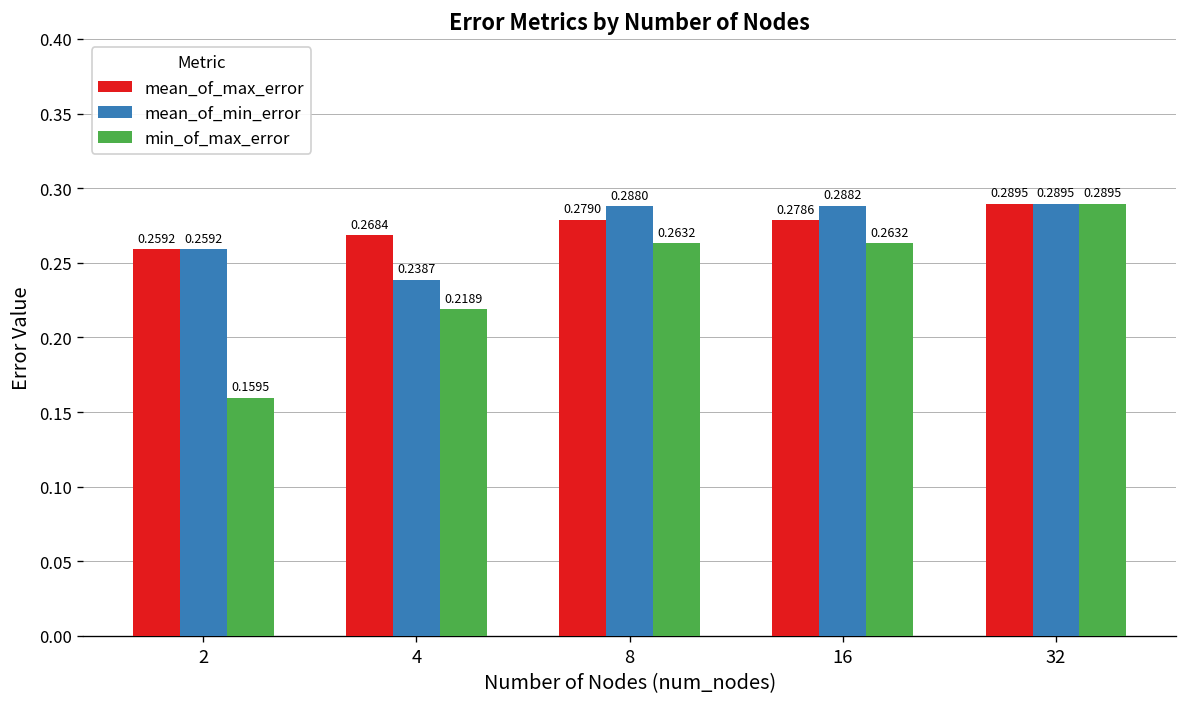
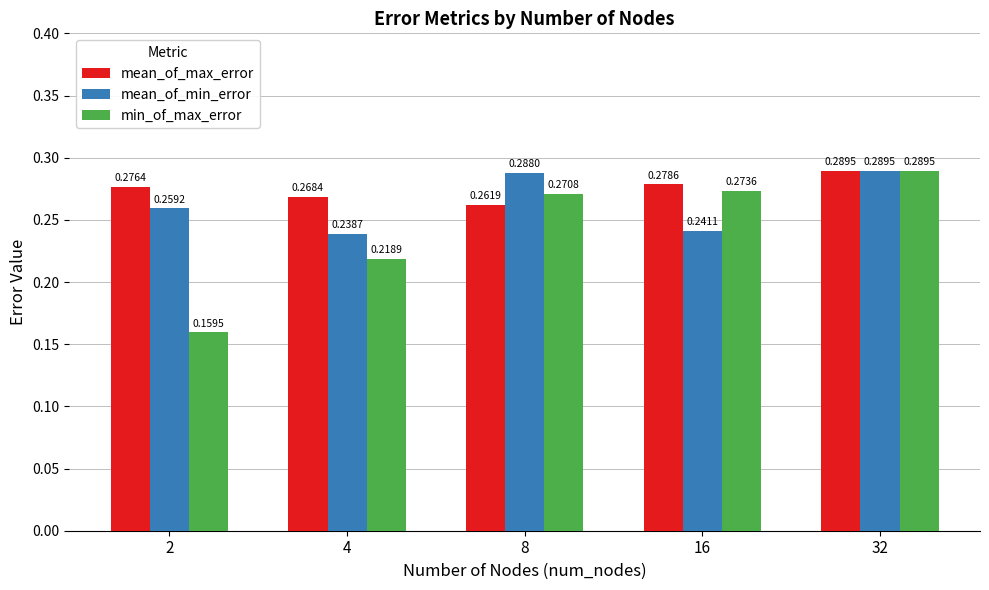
mean_of_max_error, 2: 0.2592 -> 0.2764
mean_of_max_error, 8: 0.2790 -> 0.2619
min_of_max_error, 8: 0.2632 -> 0.2708
mean_of_min_error, 16: 0.2882 -> 0.2411
min_of_max_error, 16: 0.2632 -> 0.2736
